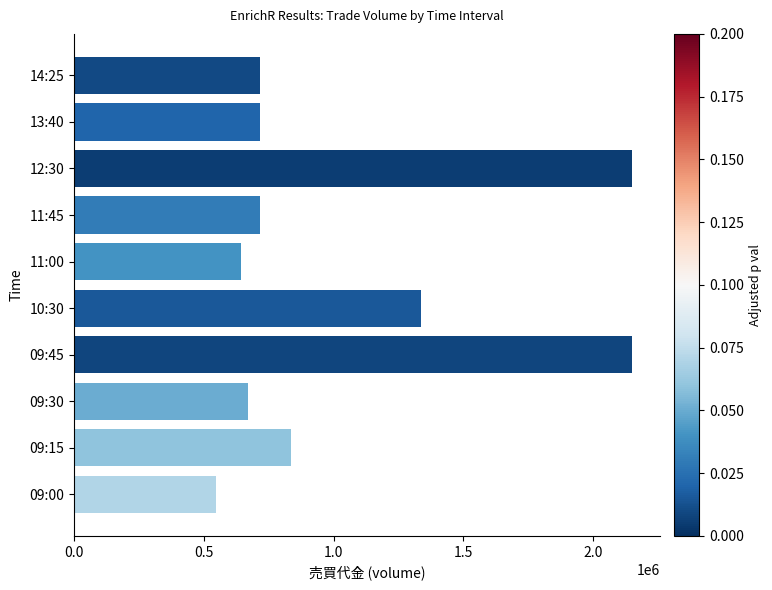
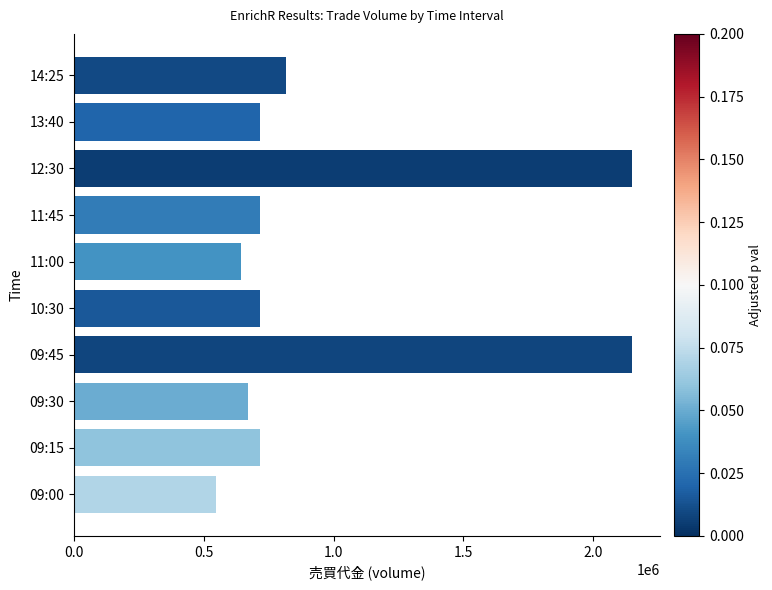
14:25: 720000 -> 820000
10:30: 1340000 -> 720000
09:15: 830000 -> 720000
